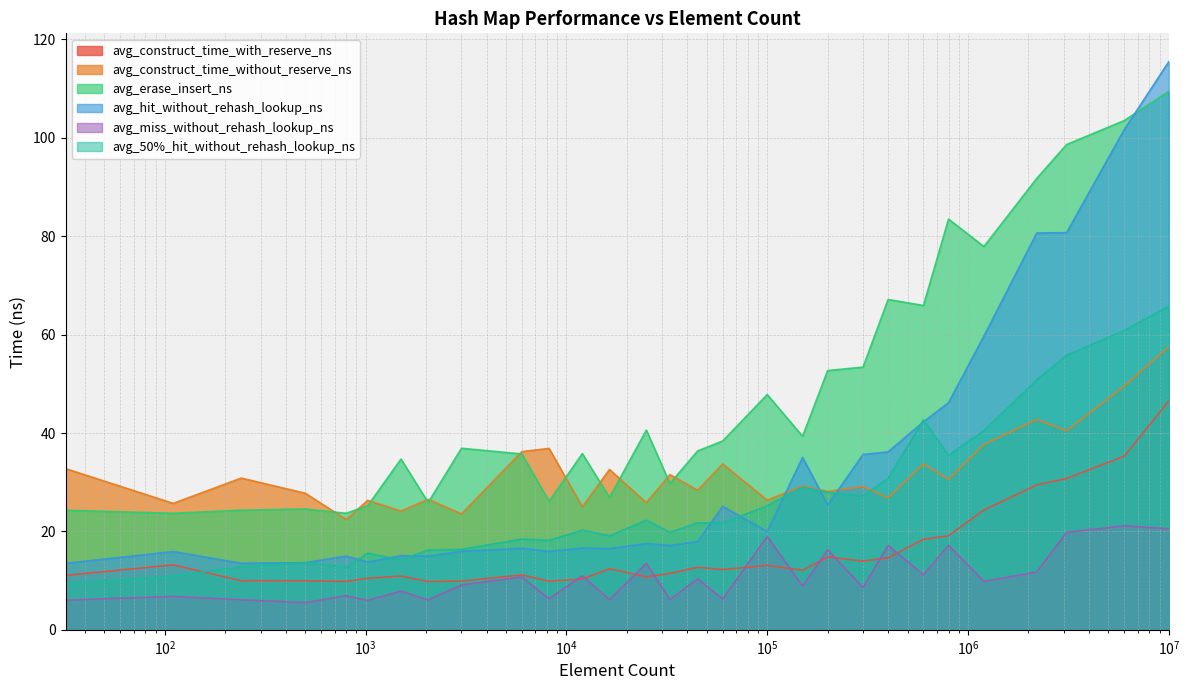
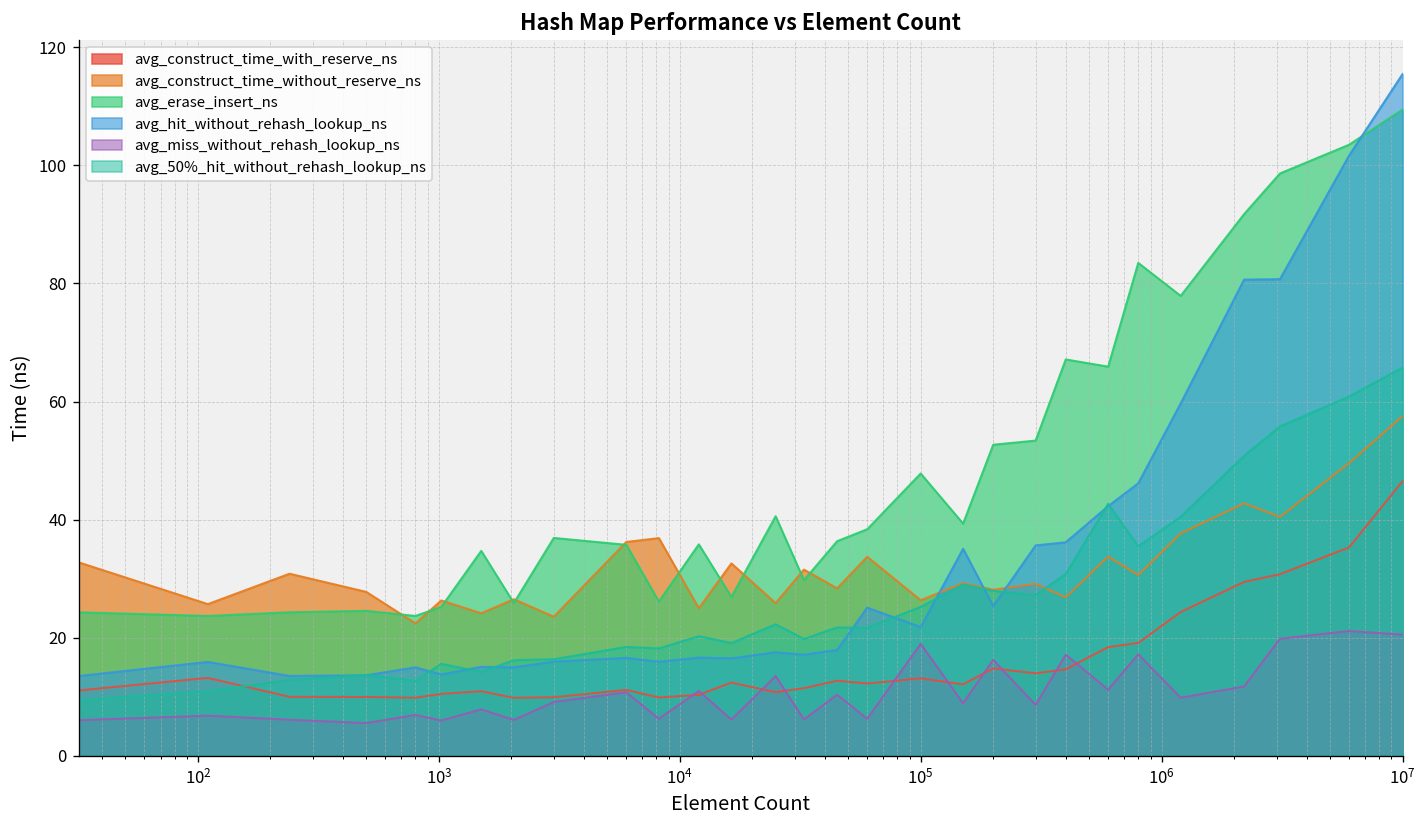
avg_hit_without_rehash_lookup_ns, 10^5: 20 -> 22
